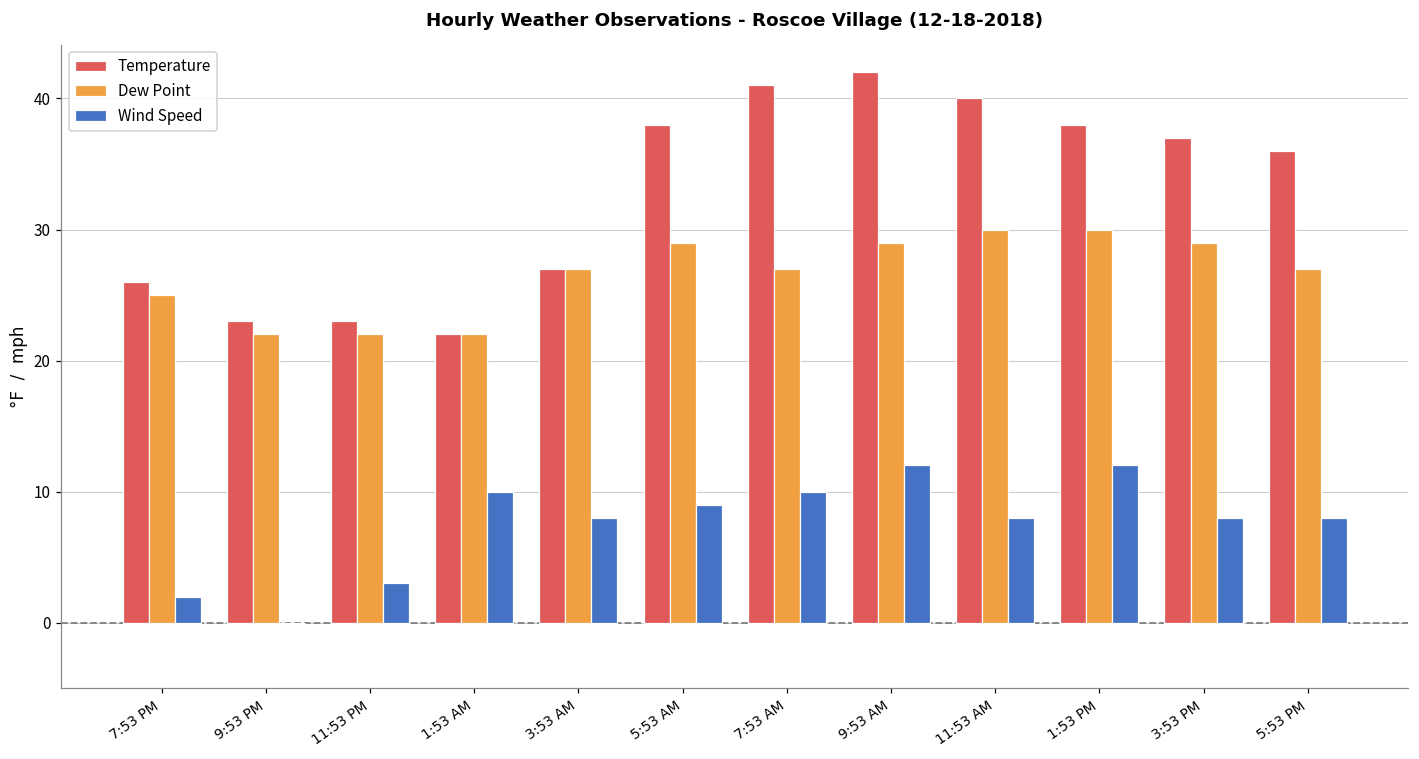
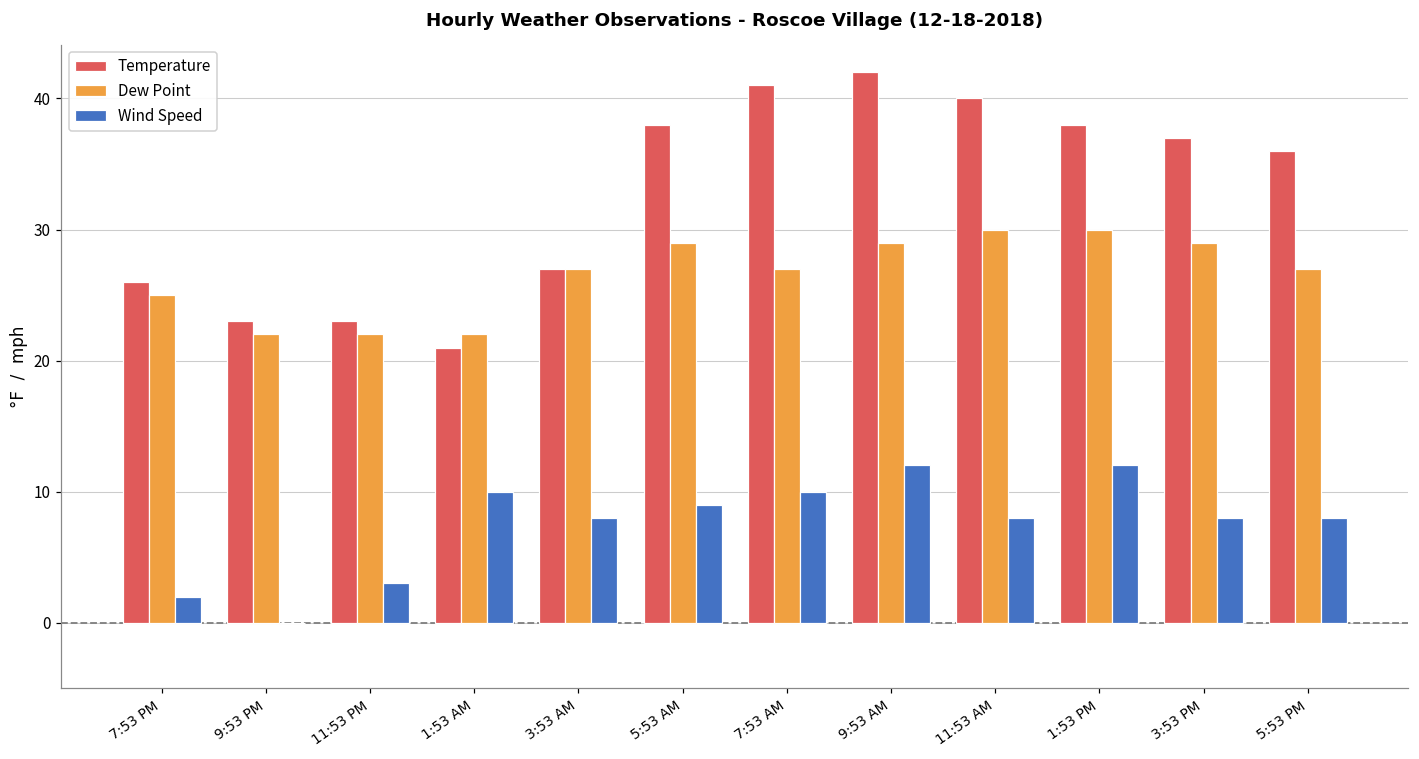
Temperature, 1:53 AM: 22 -> 21
